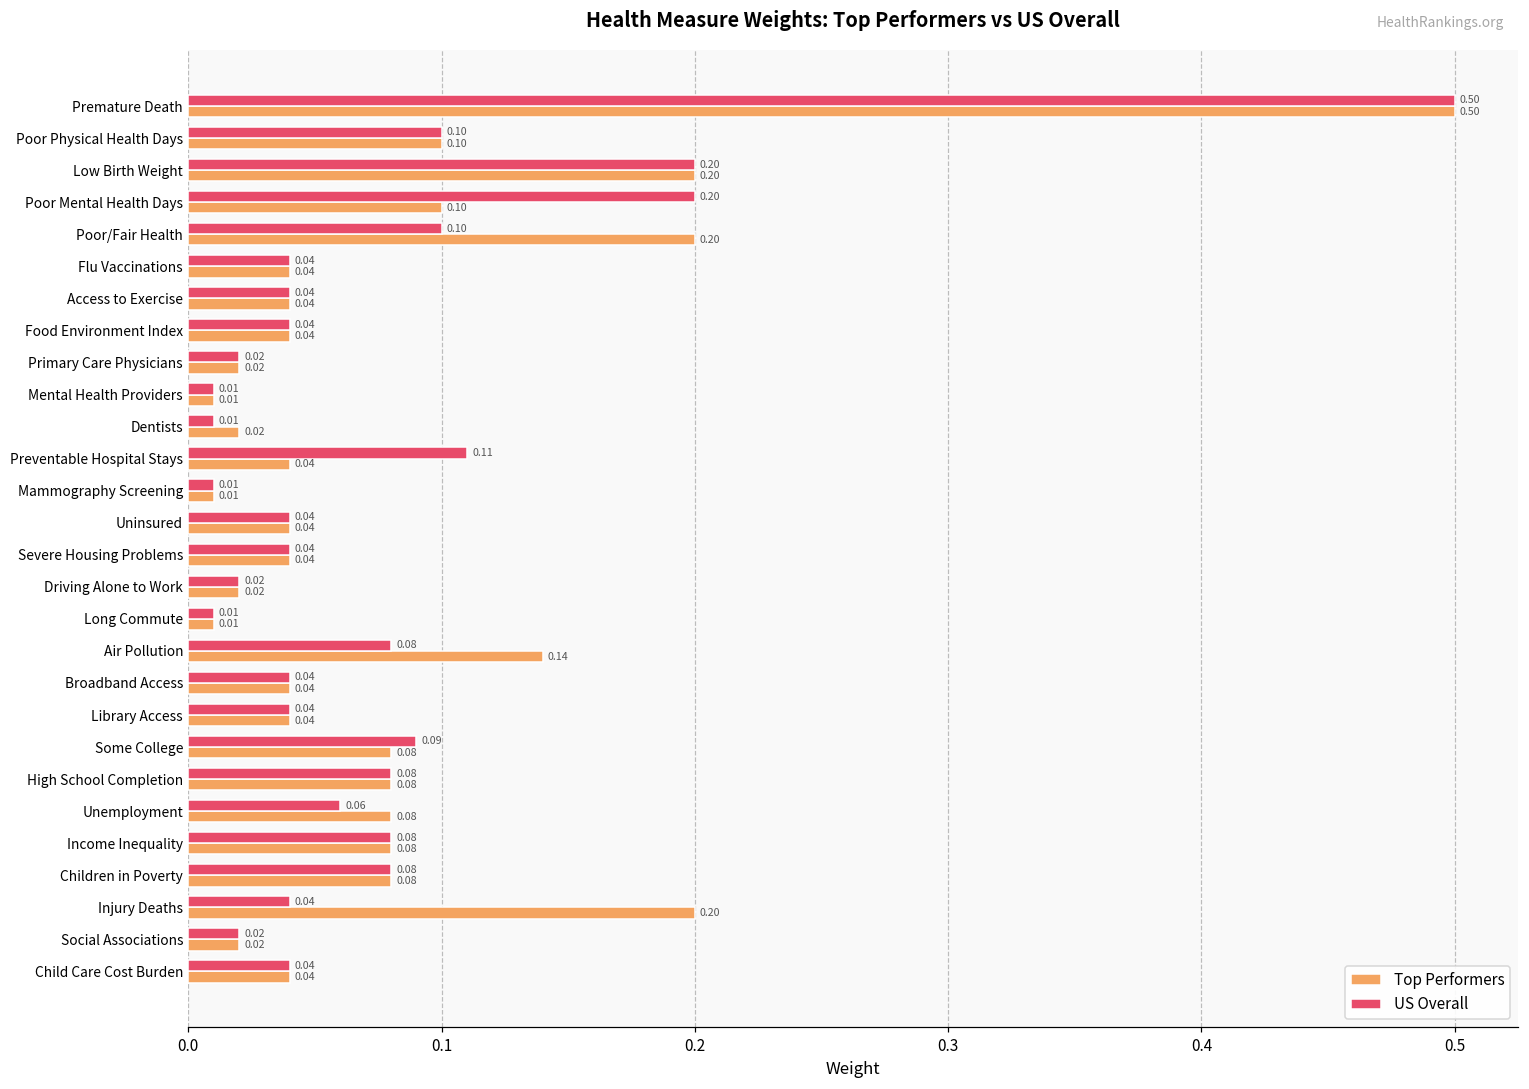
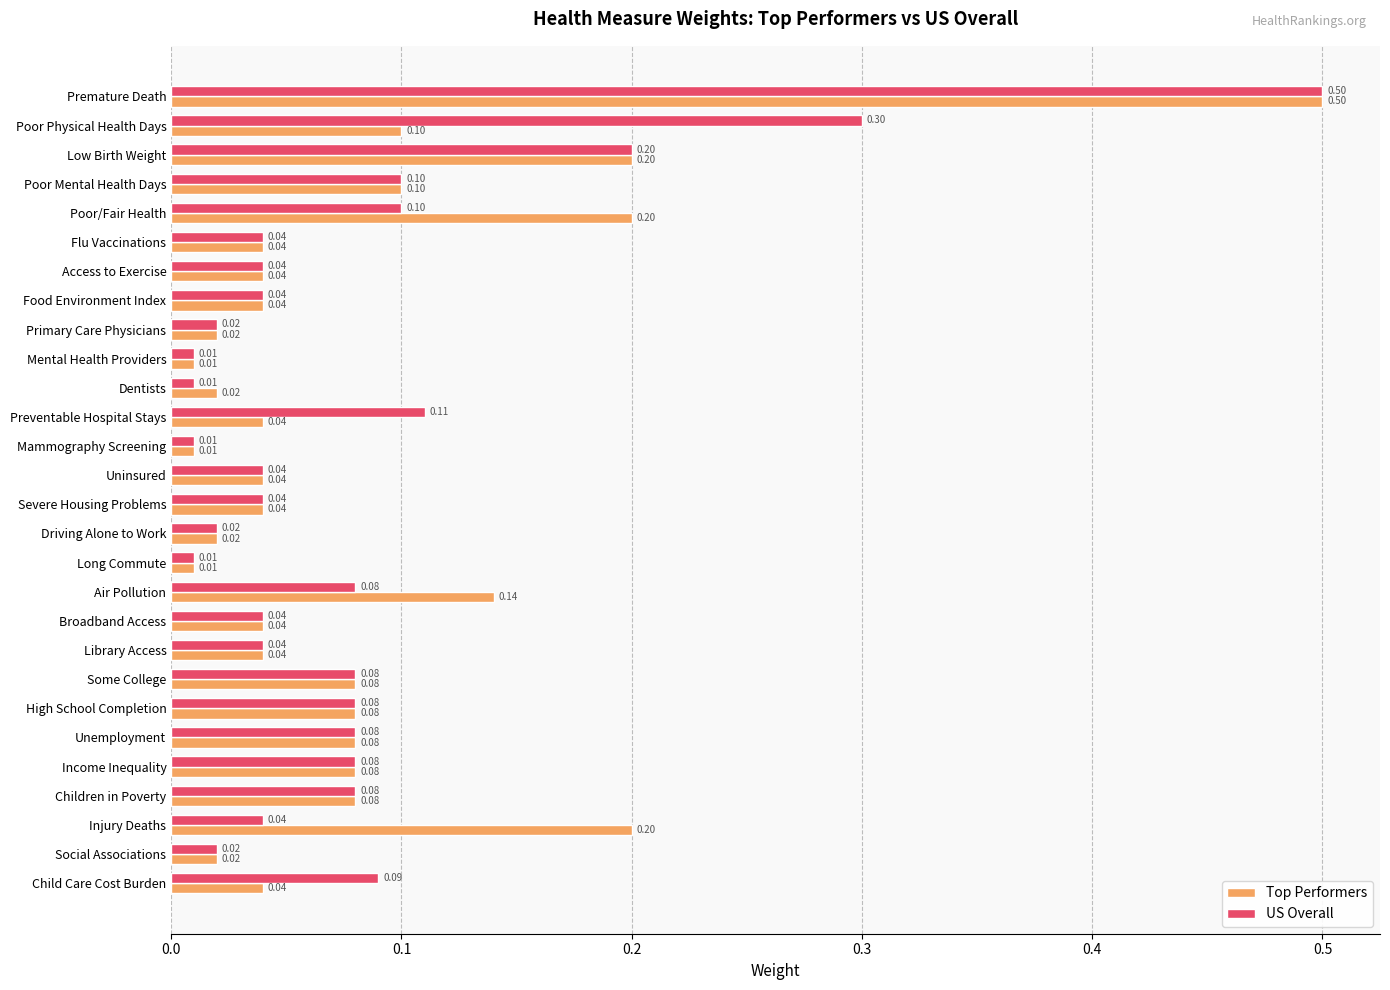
US Overall, Poor Physical Health Days: 0.10 -> 0.30
US Overall, Poor Mental Health Days: 0.20 -> 0.10
US Overall, Some College: 0.09 -> 0.08
US Overall, Unemployment: 0.06 -> 0.08
US Overall, Child Care Cost Burden: 0.04 -> 0.09
